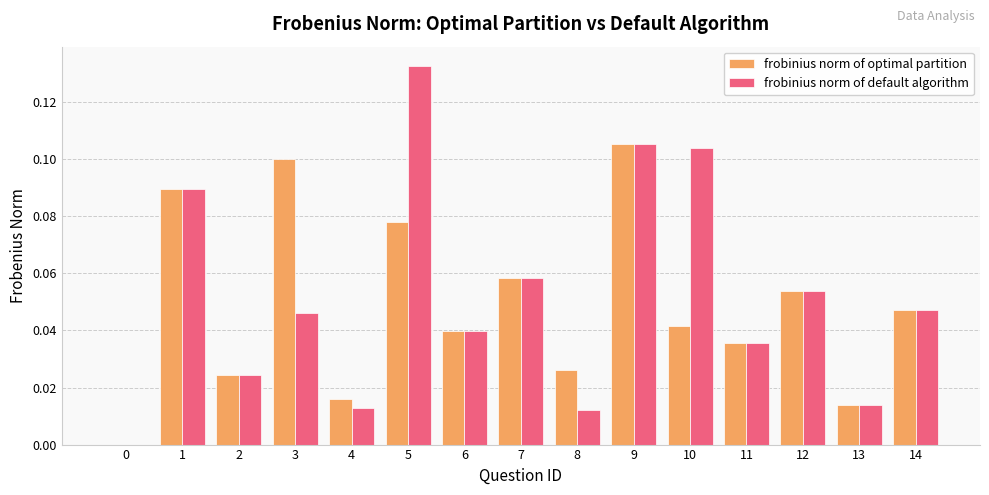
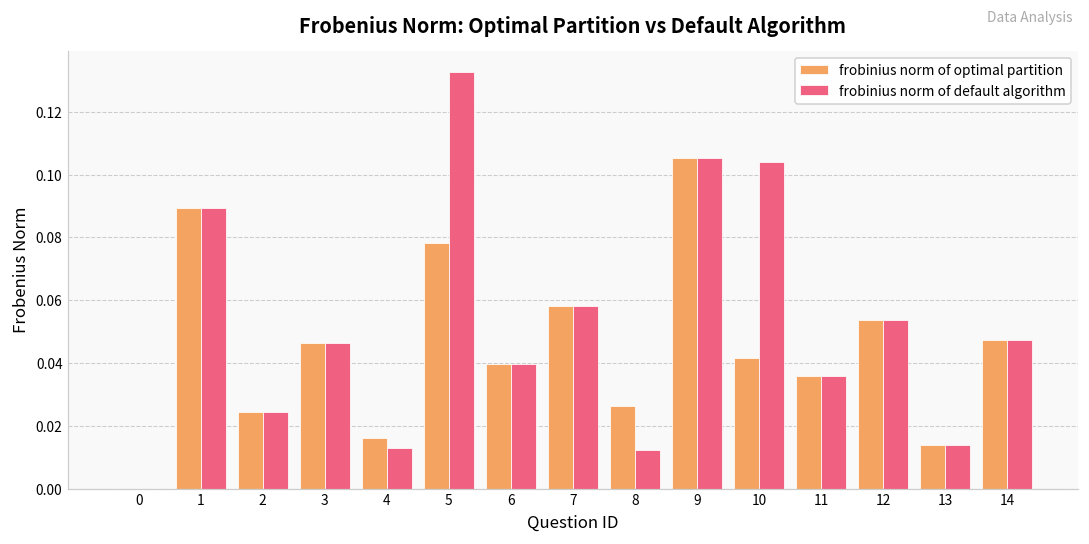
frobinius norm of optimal partition, 3: 0.100 -> 0.046
